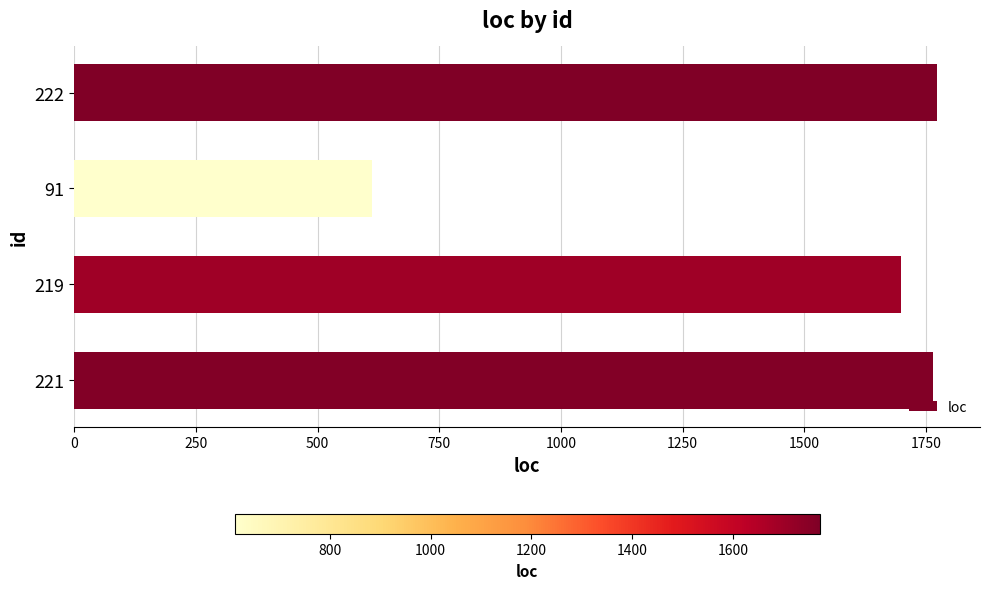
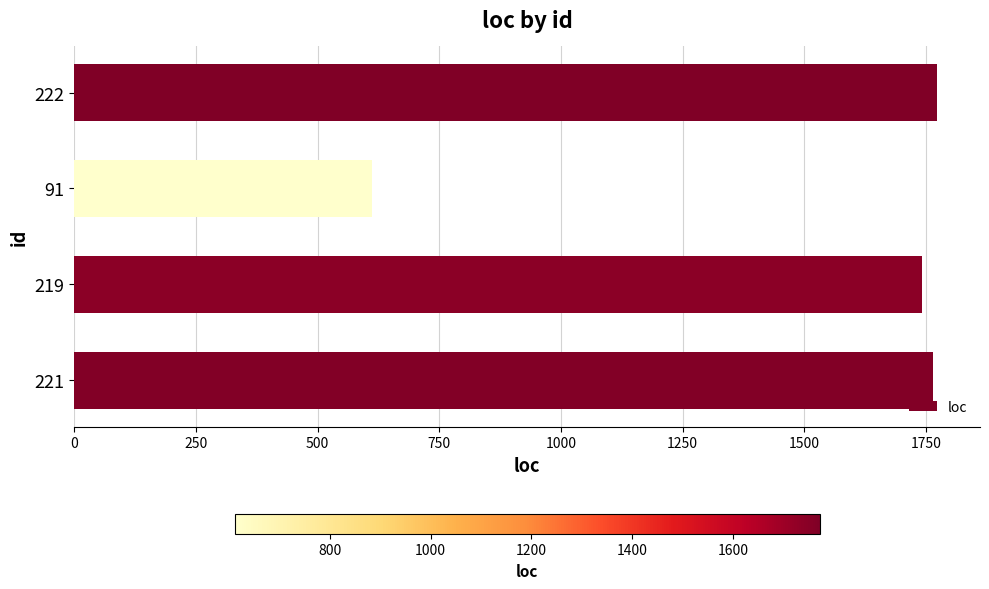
219: 1700 -> 1740
